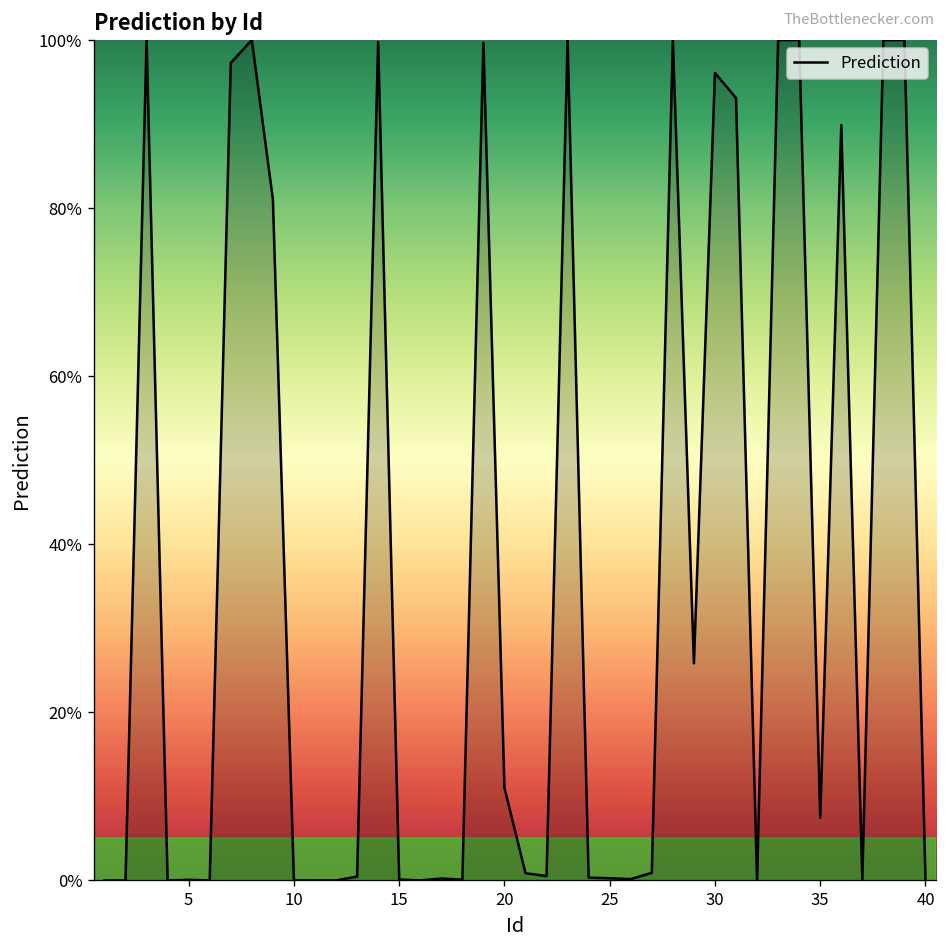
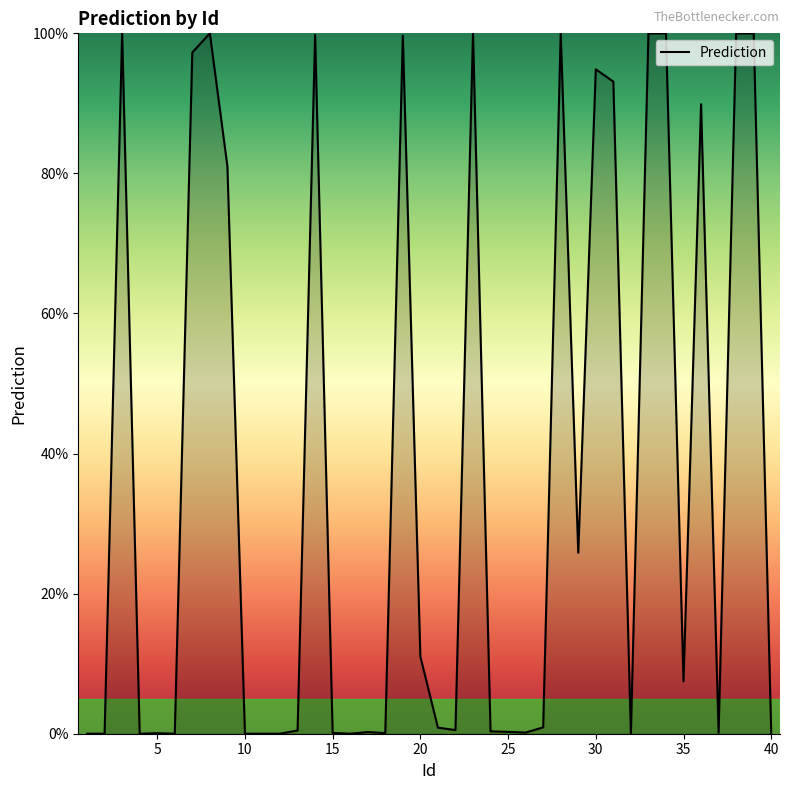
30: 96% -> 95%
